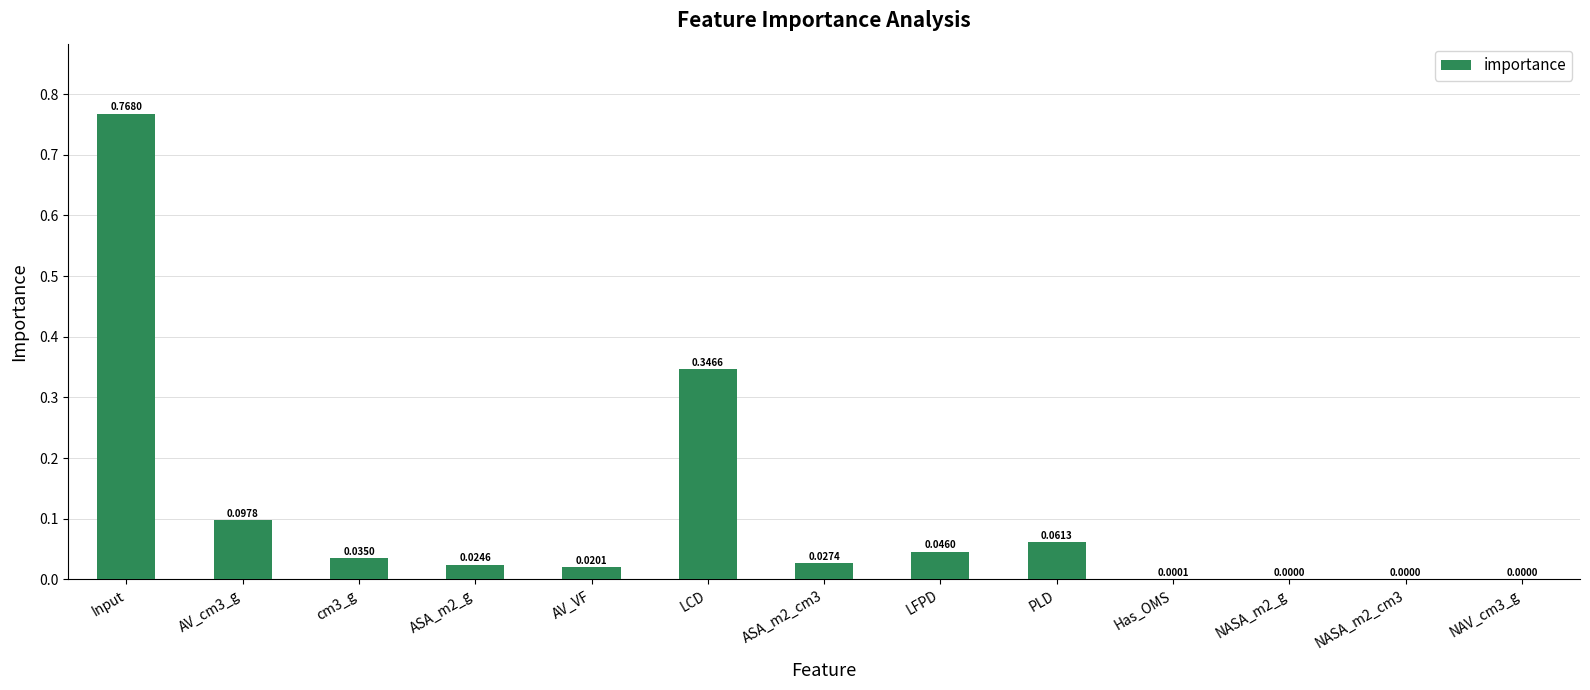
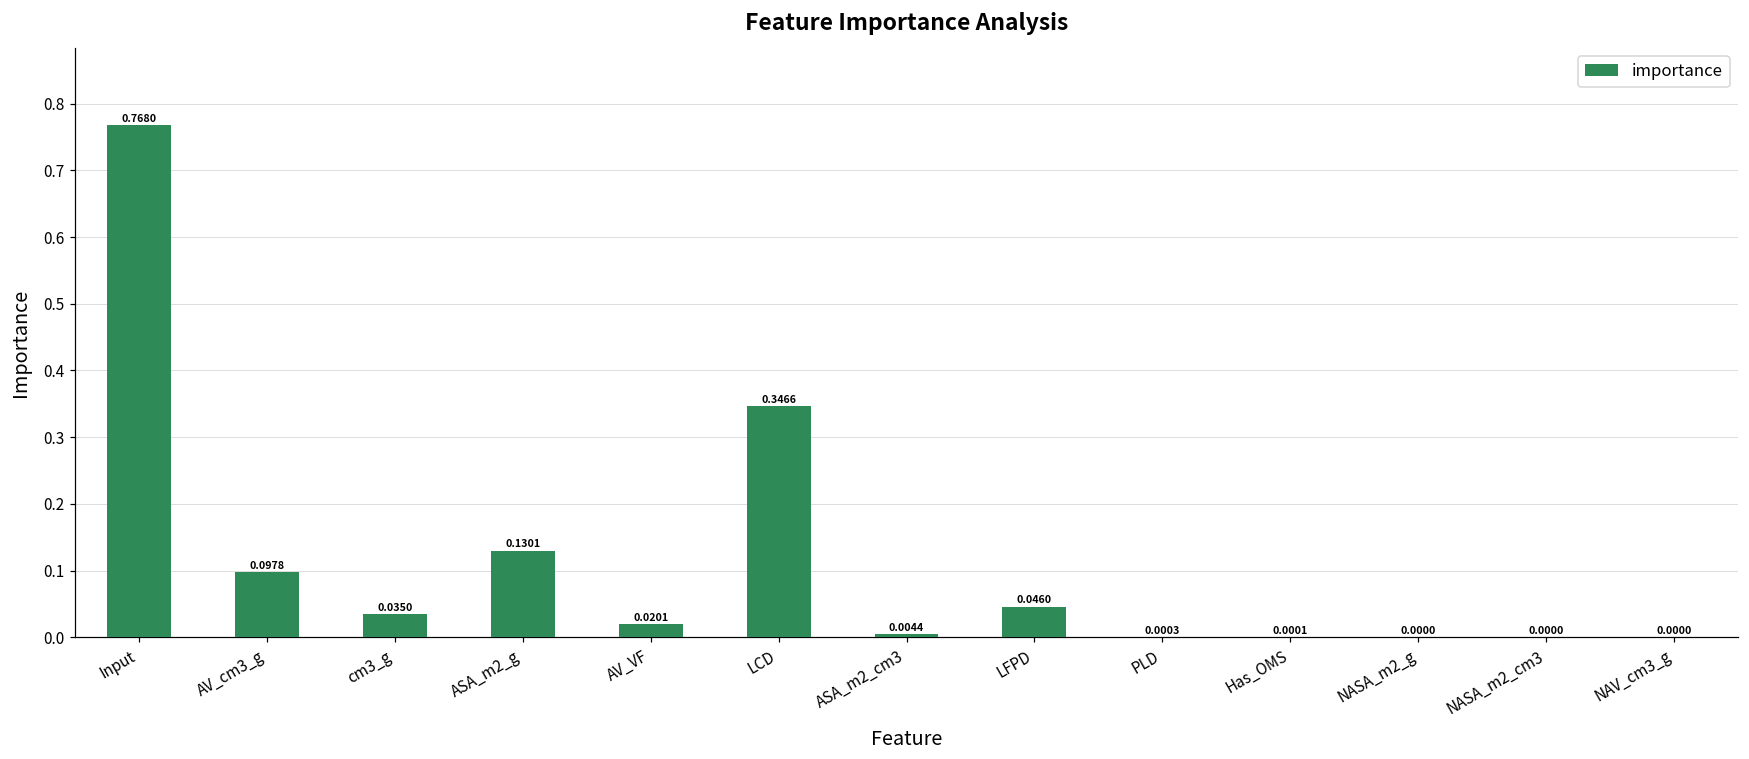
ASA_m2_g: 0.0246 -> 0.1301
ASA_m2_cm3: 0.0274 -> 0.0044
PLD: 0.0613 -> 0.0003
